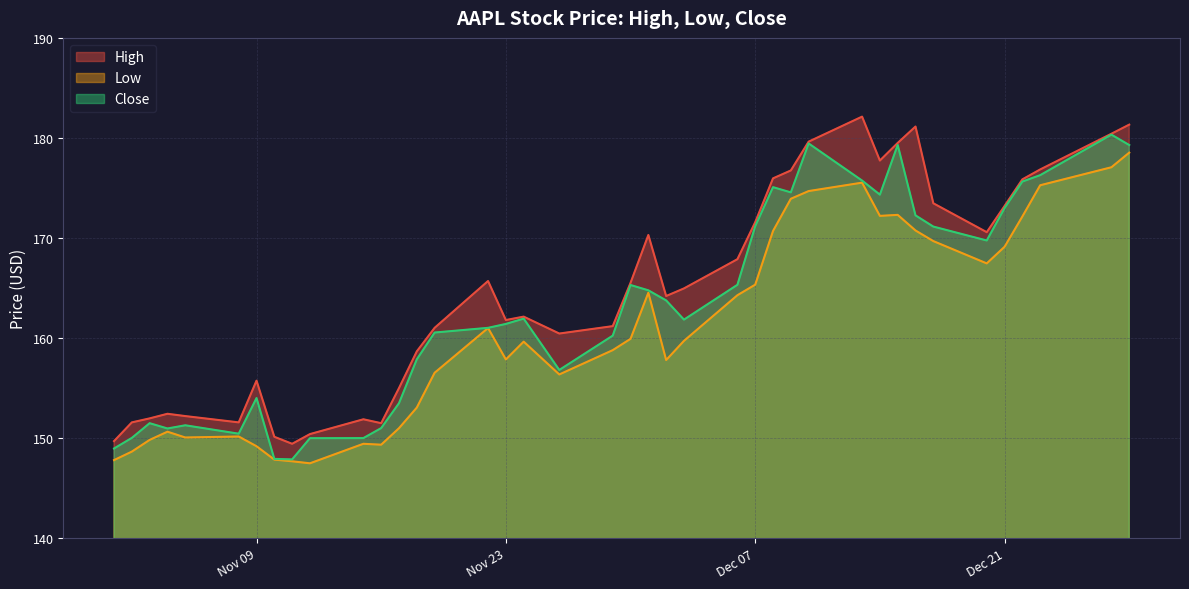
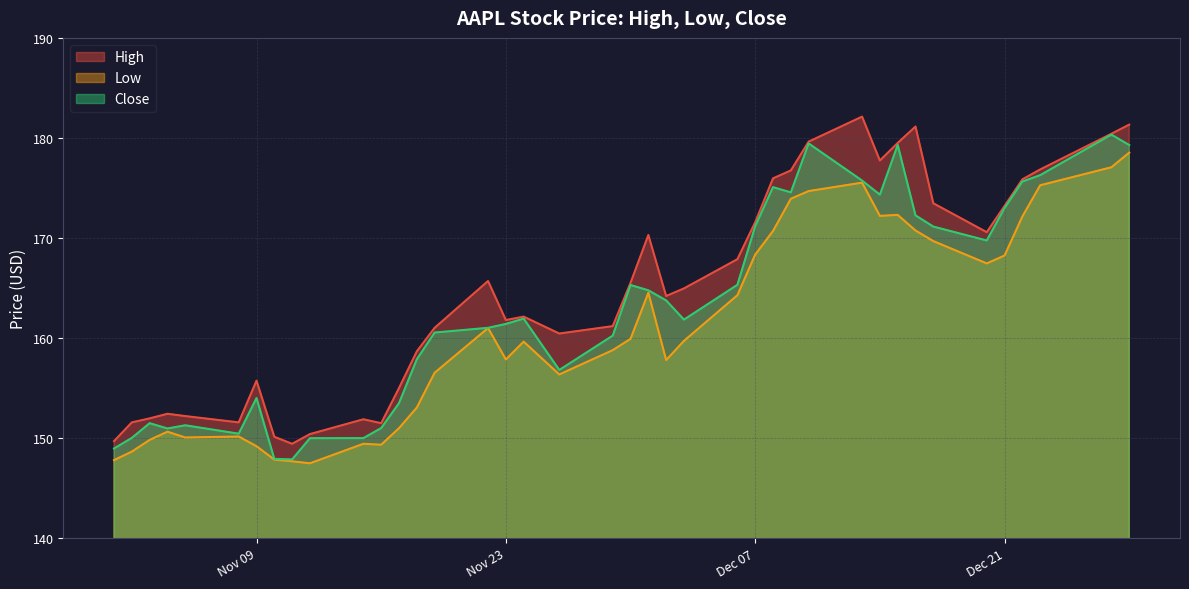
Low, Dec 07: 165.3 -> 168.3
Low, Dec 21: 169.1 -> 168.2
